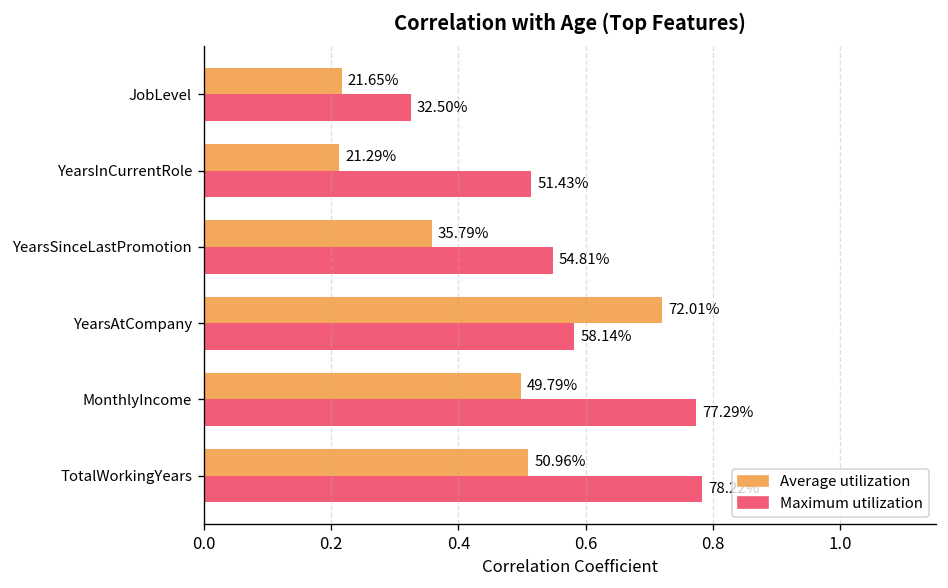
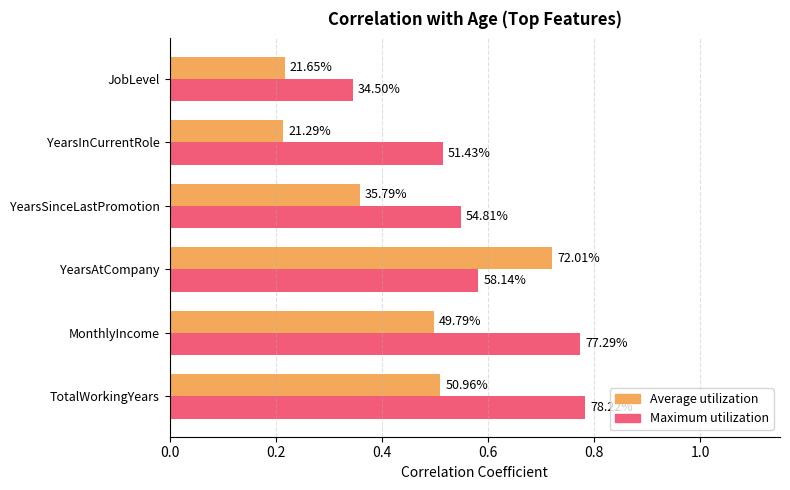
Maximum utilization, JobLevel: 32.50% -> 34.50%
